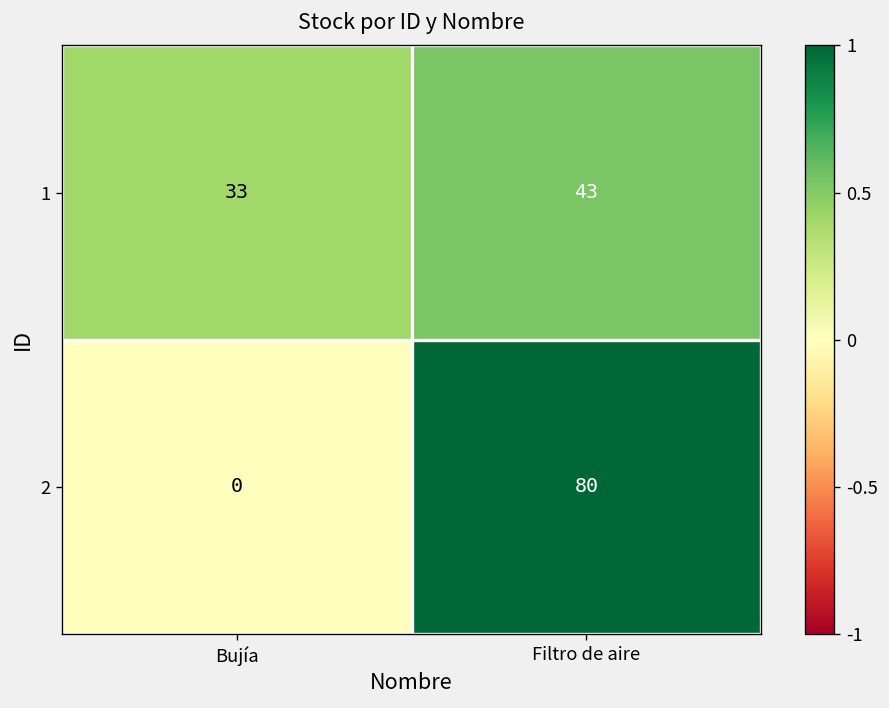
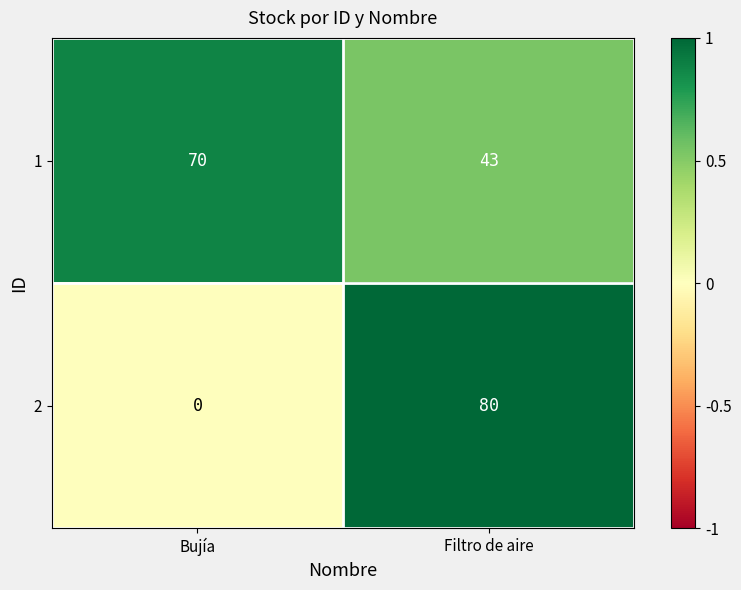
1, Bujía: 33 -> 70
